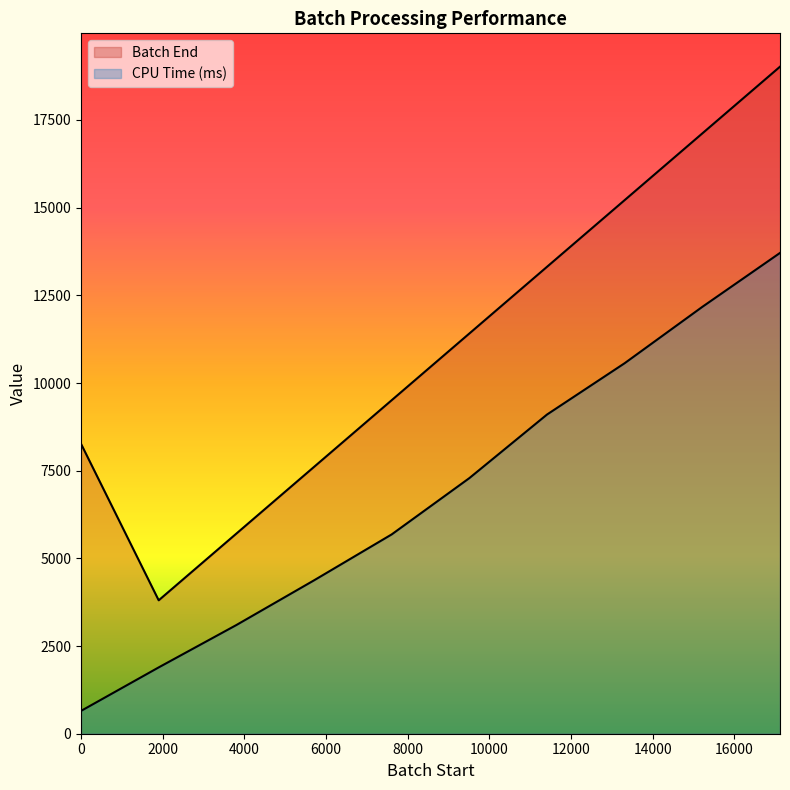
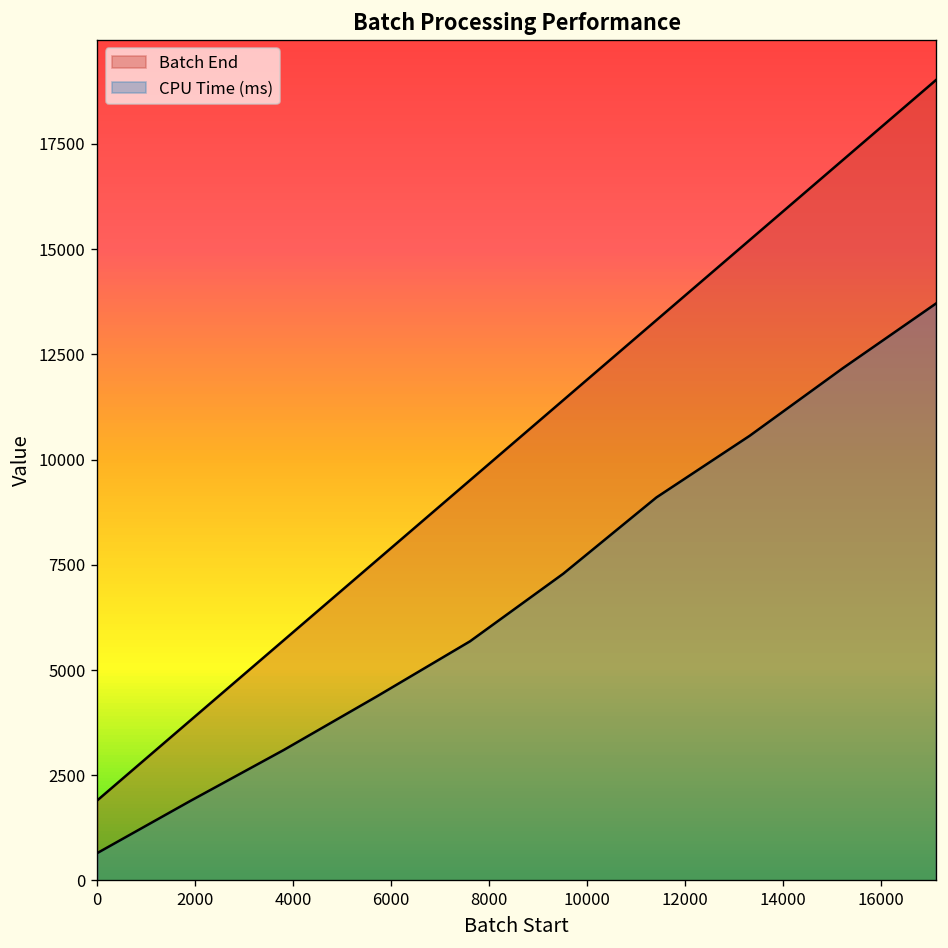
Batch End, 0: 8300 -> 1900
